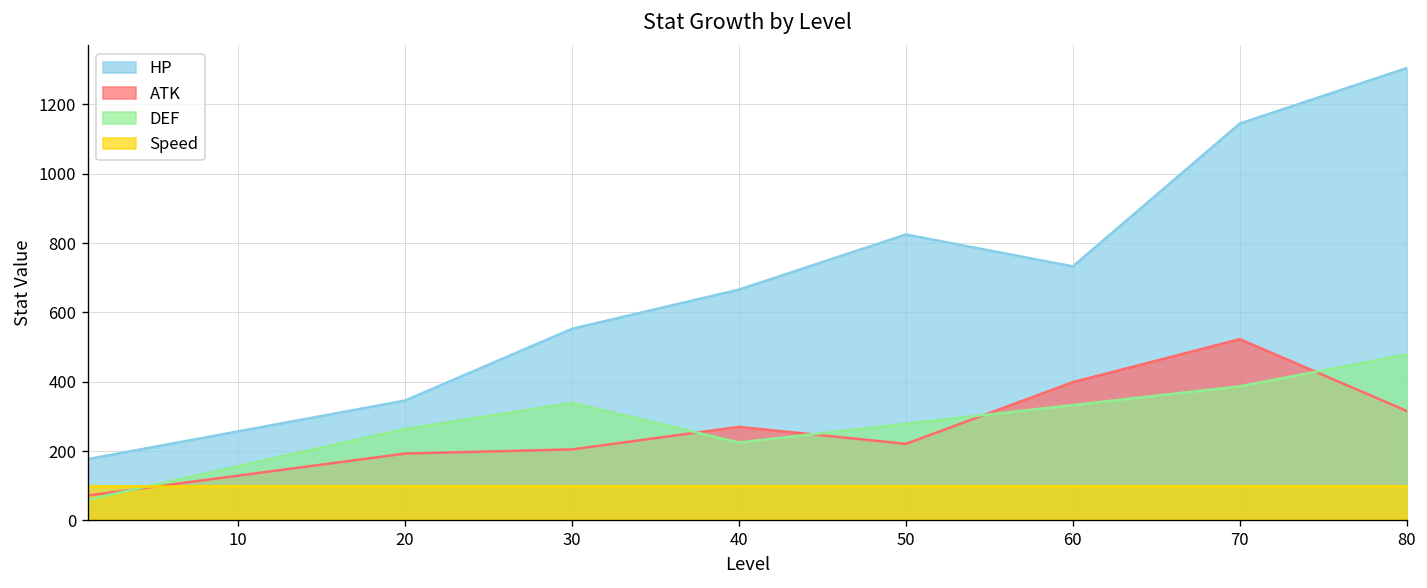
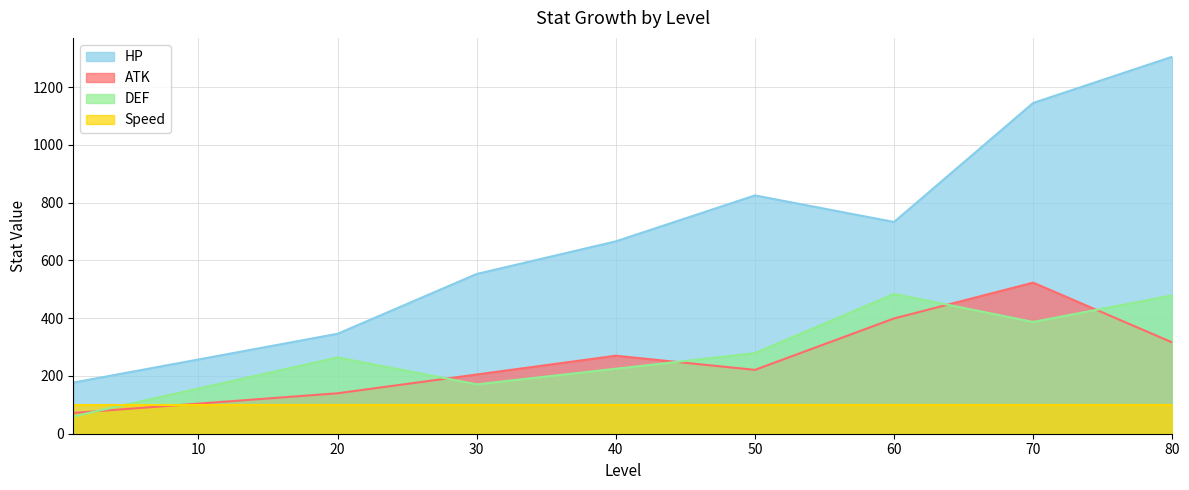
ATK, 20: 190 -> 140
DEF, 30: 340 -> 170
DEF, 60: 330 -> 480
